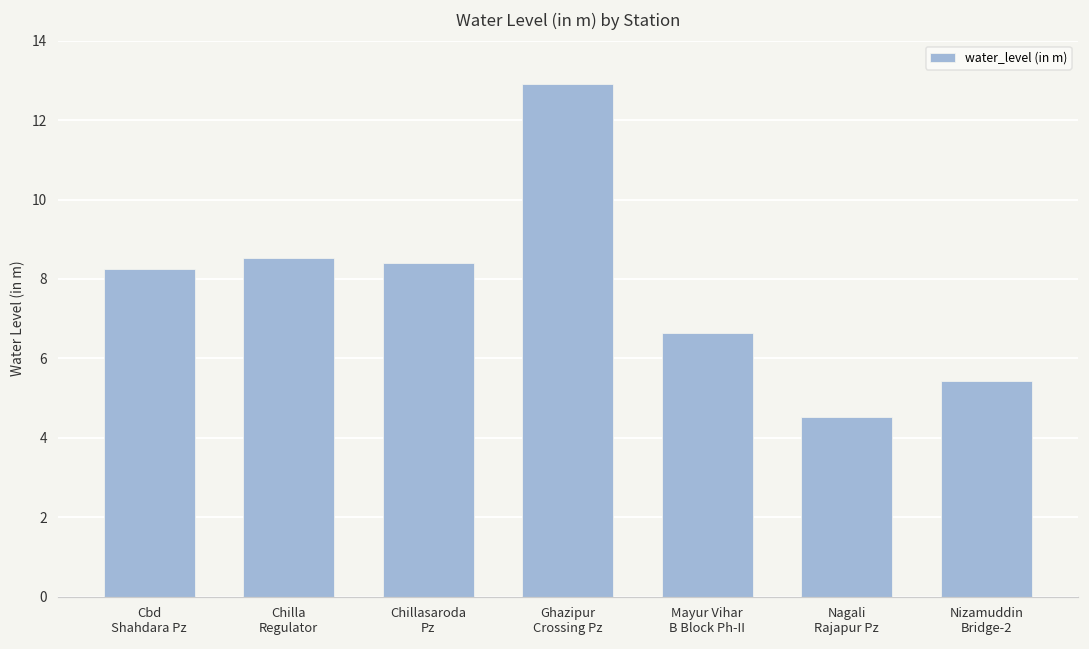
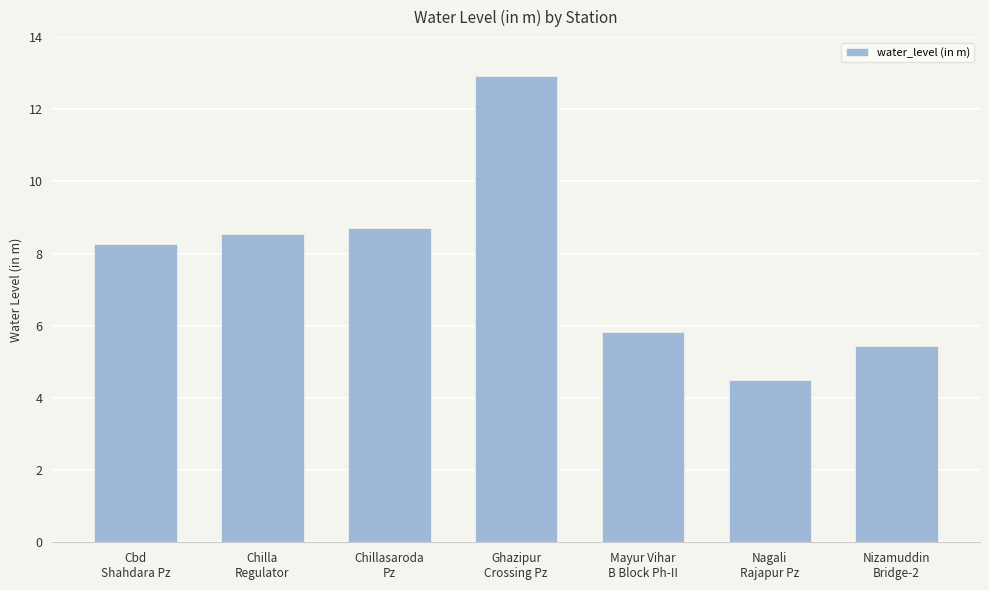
Chillasaroda Pz: 8.4 -> 8.7
Mayur Vihar B Block Ph-II: 6.6 -> 5.8
